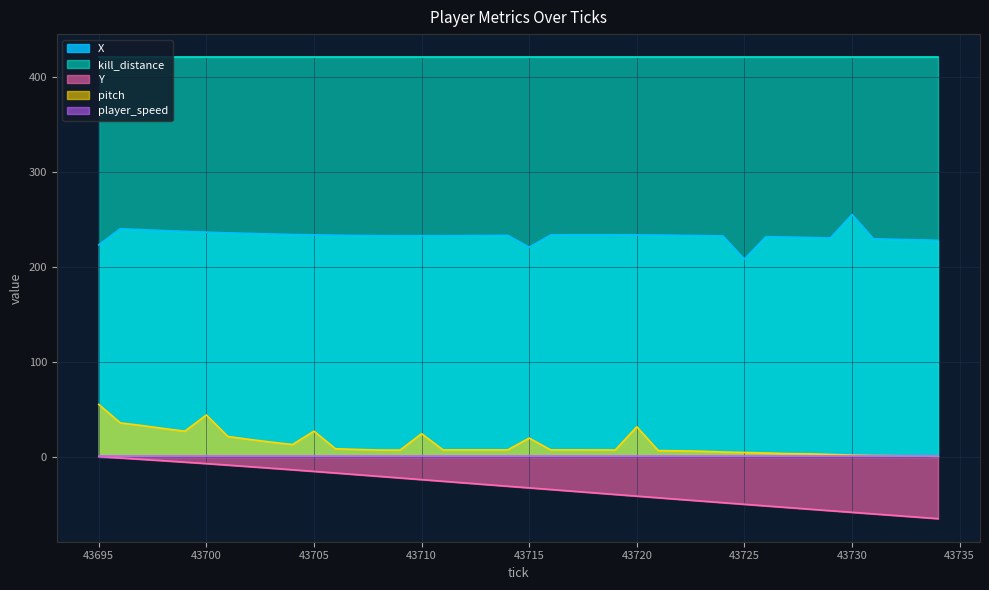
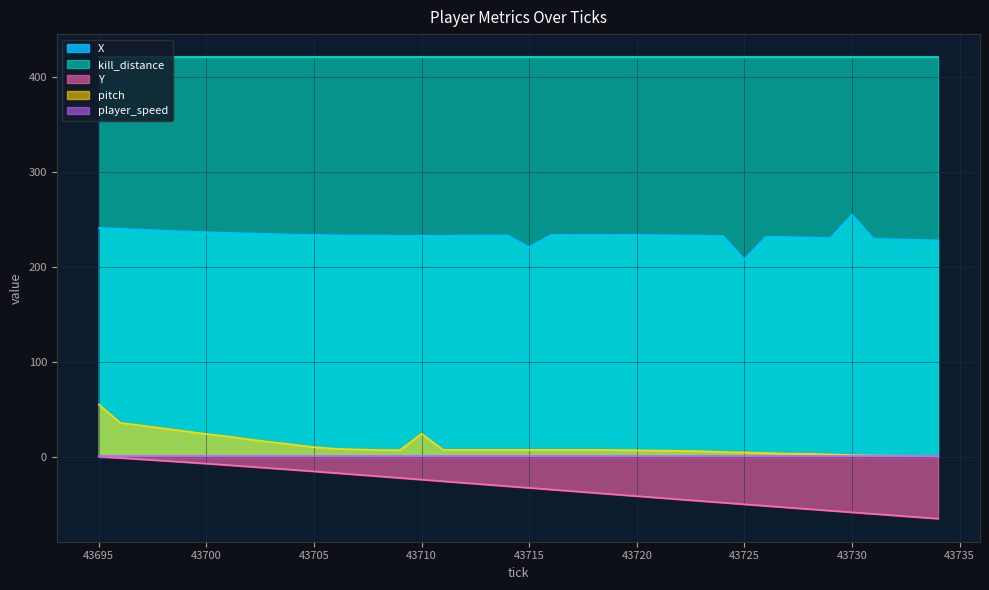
X, 43695: 220 -> 240
pitch, 43700: 40 -> 20
pitch, 43705: 30 -> 10
pitch, 43715: 20 -> 10
pitch, 43720: 30 -> 10
